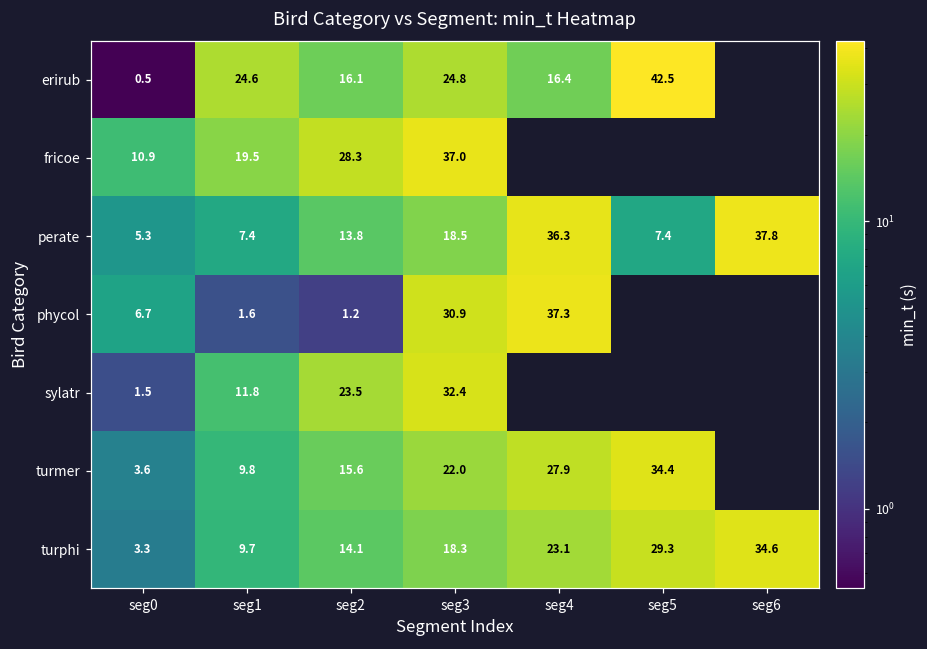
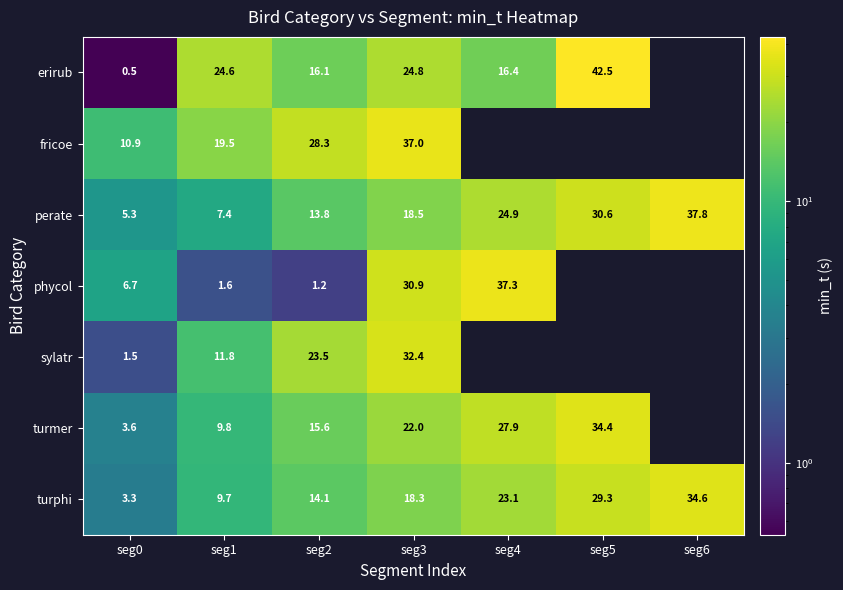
perate, seg4: 36.3 -> 24.9
perate, seg5: 7.4 -> 30.6
